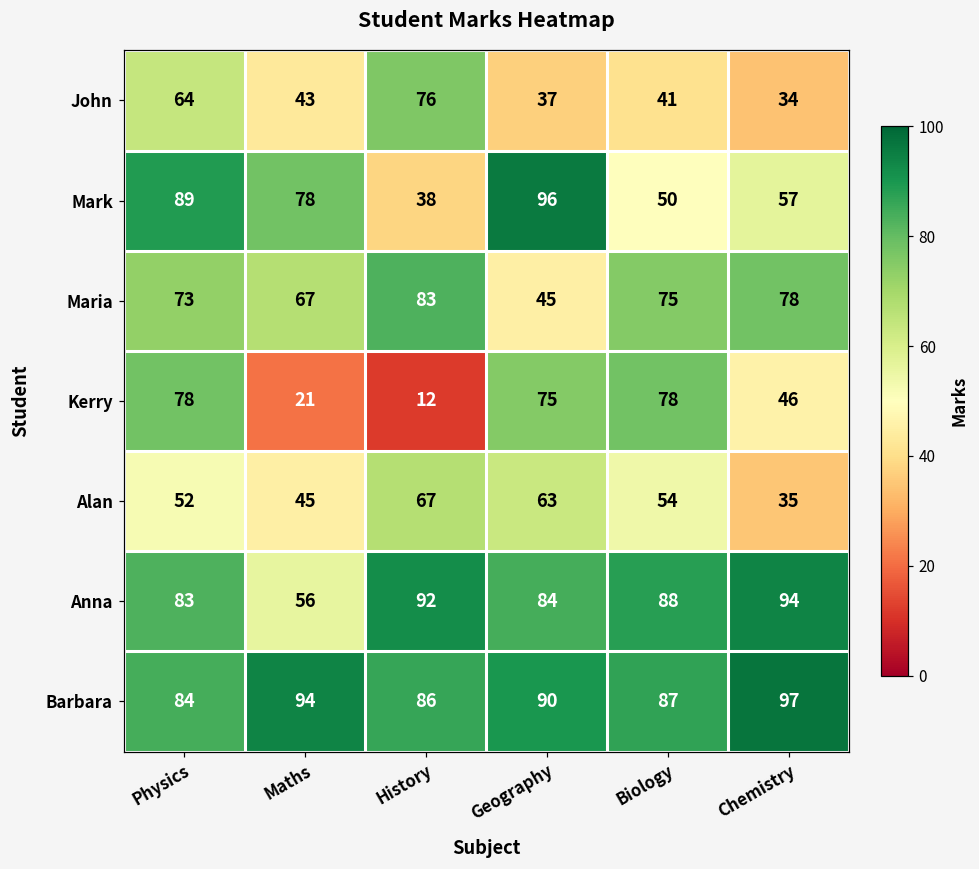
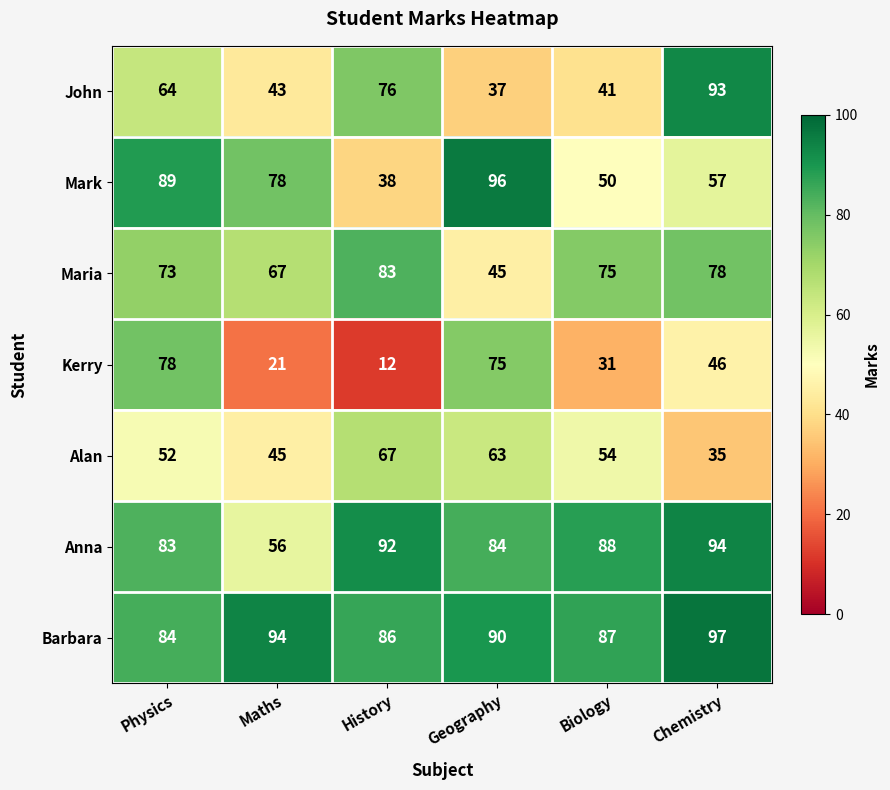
John, Chemistry: 34 -> 93
Kerry, Biology: 78 -> 31
